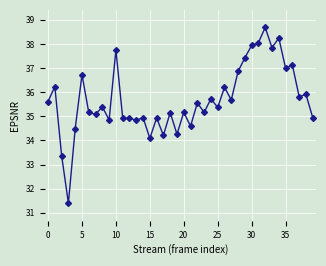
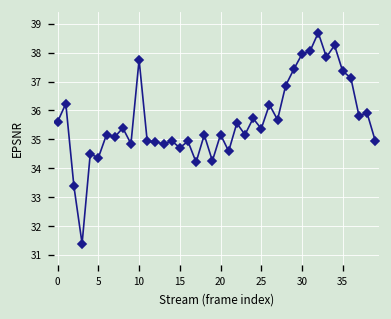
5: 36.7 -> 34.4
15: 34.1 -> 34.7
35: 37.0 -> 37.4
